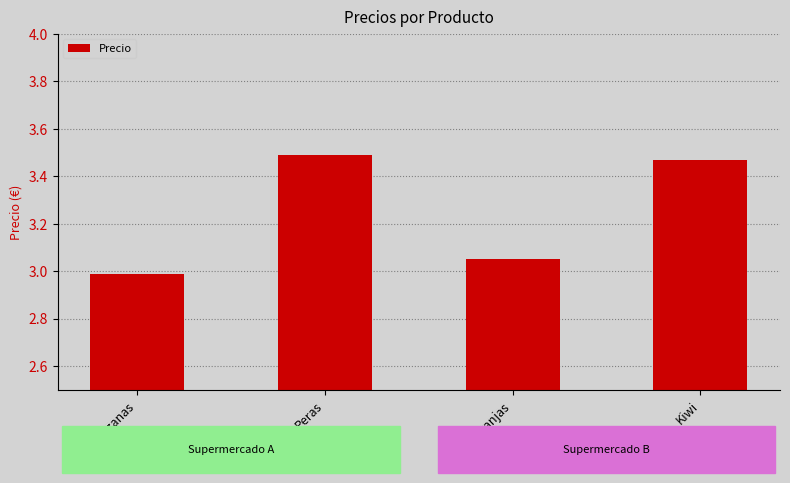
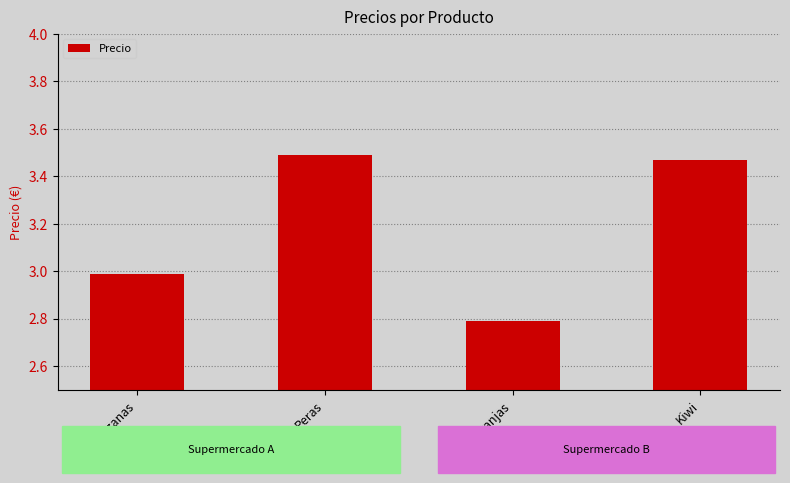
Naranjas: 3.05 -> 2.79
